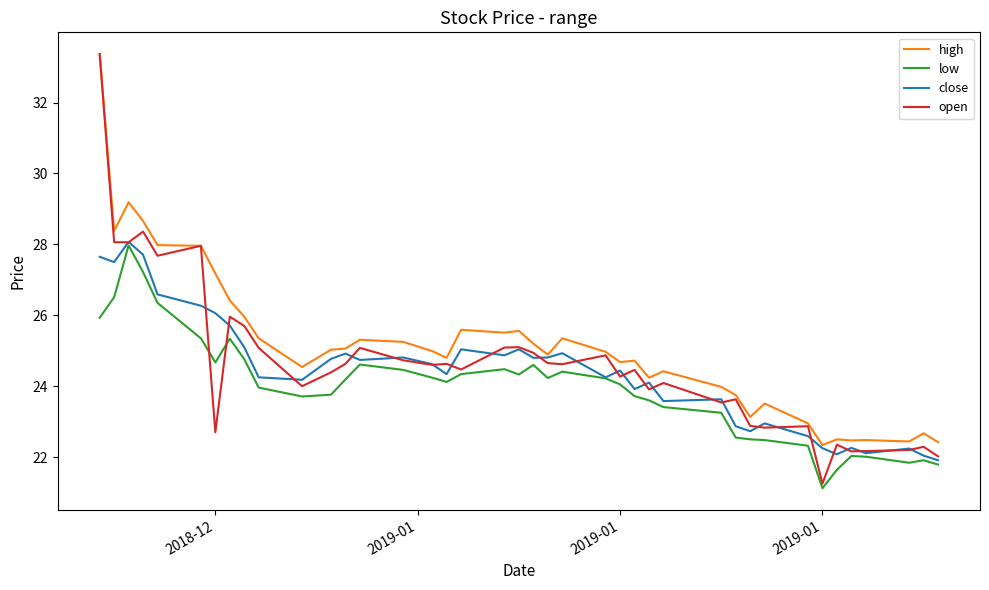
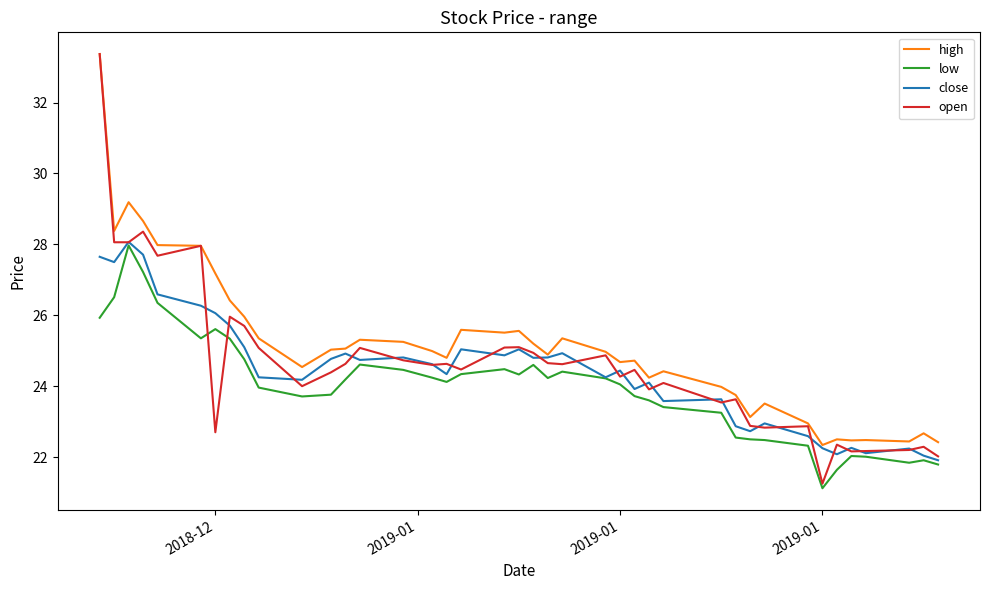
low, 2018-12: 24.7 -> 25.6
